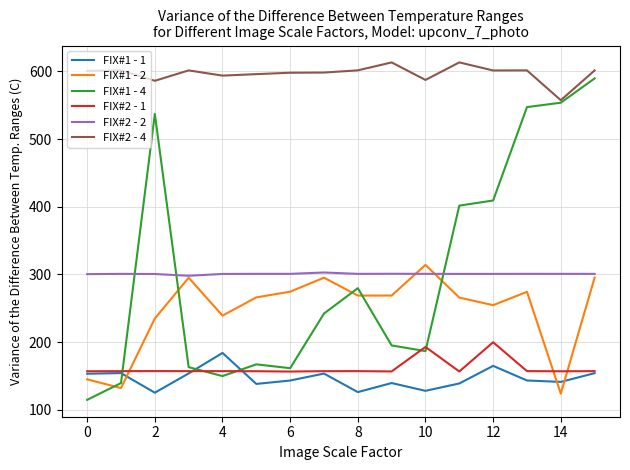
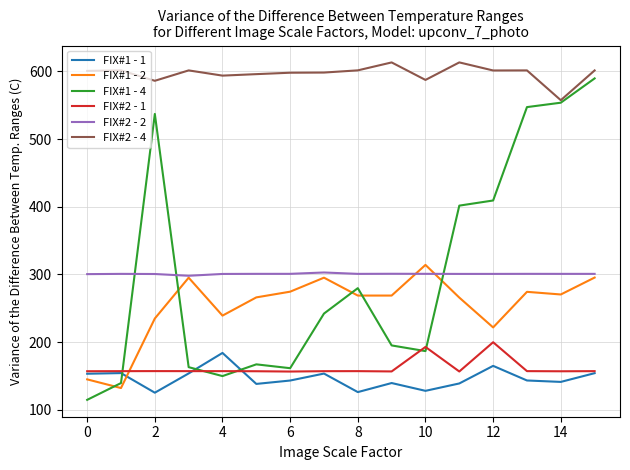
FIX#1 - 2, 12: 250 -> 220
FIX#1 - 2, 14: 120 -> 270
